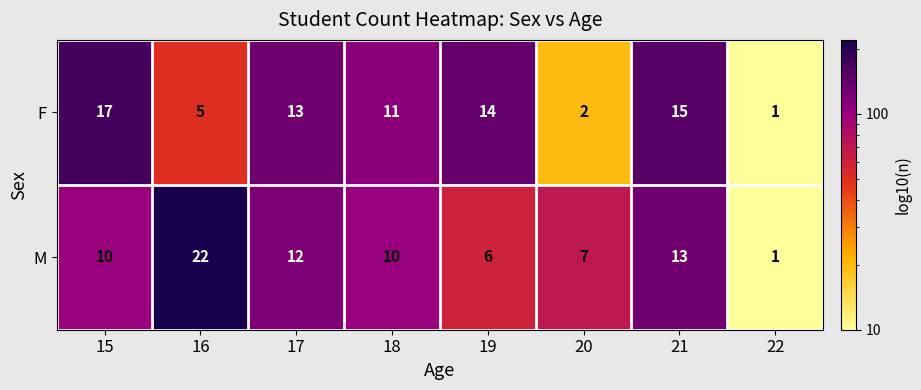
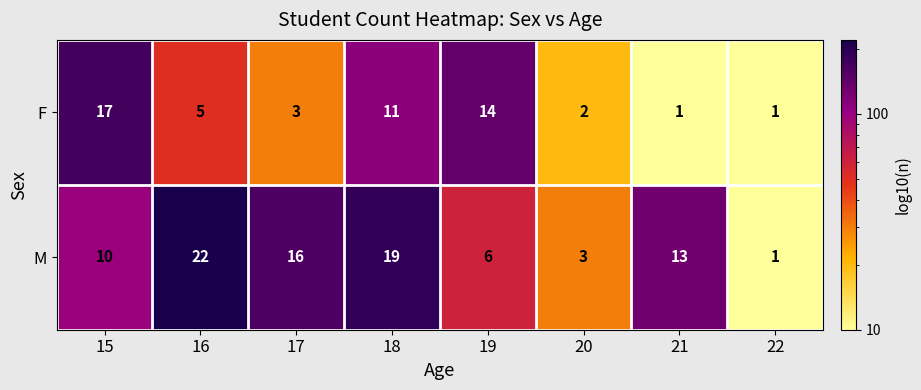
F, 17: 13 -> 3
F, 21: 15 -> 1
M, 17: 12 -> 16
M, 18: 10 -> 19
M, 20: 7 -> 3
